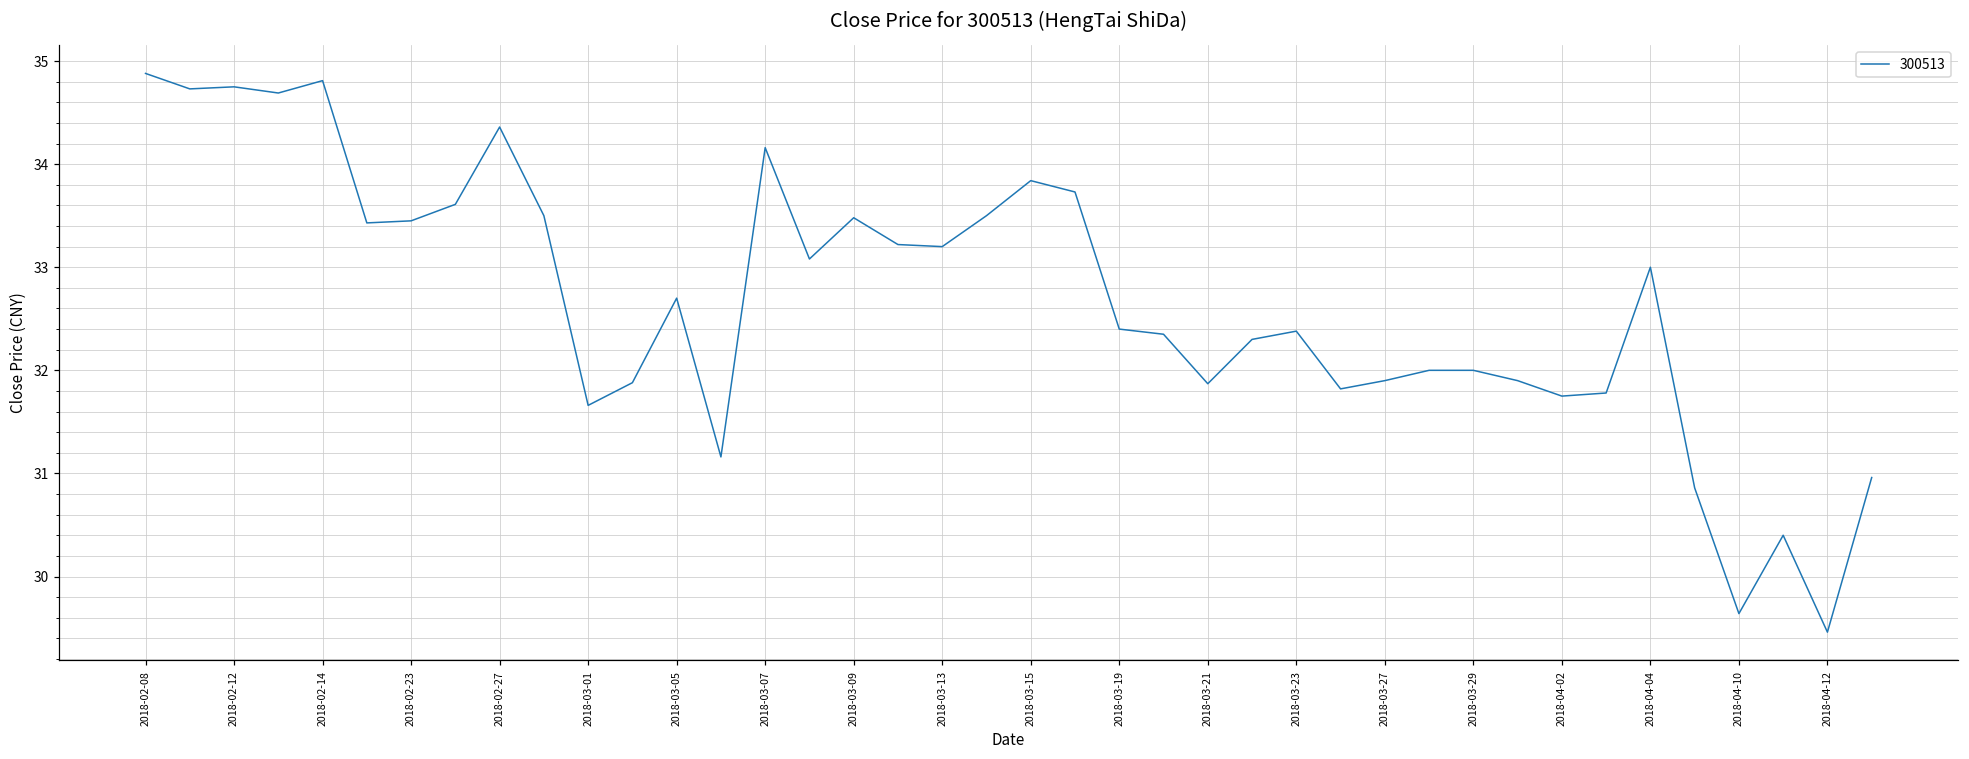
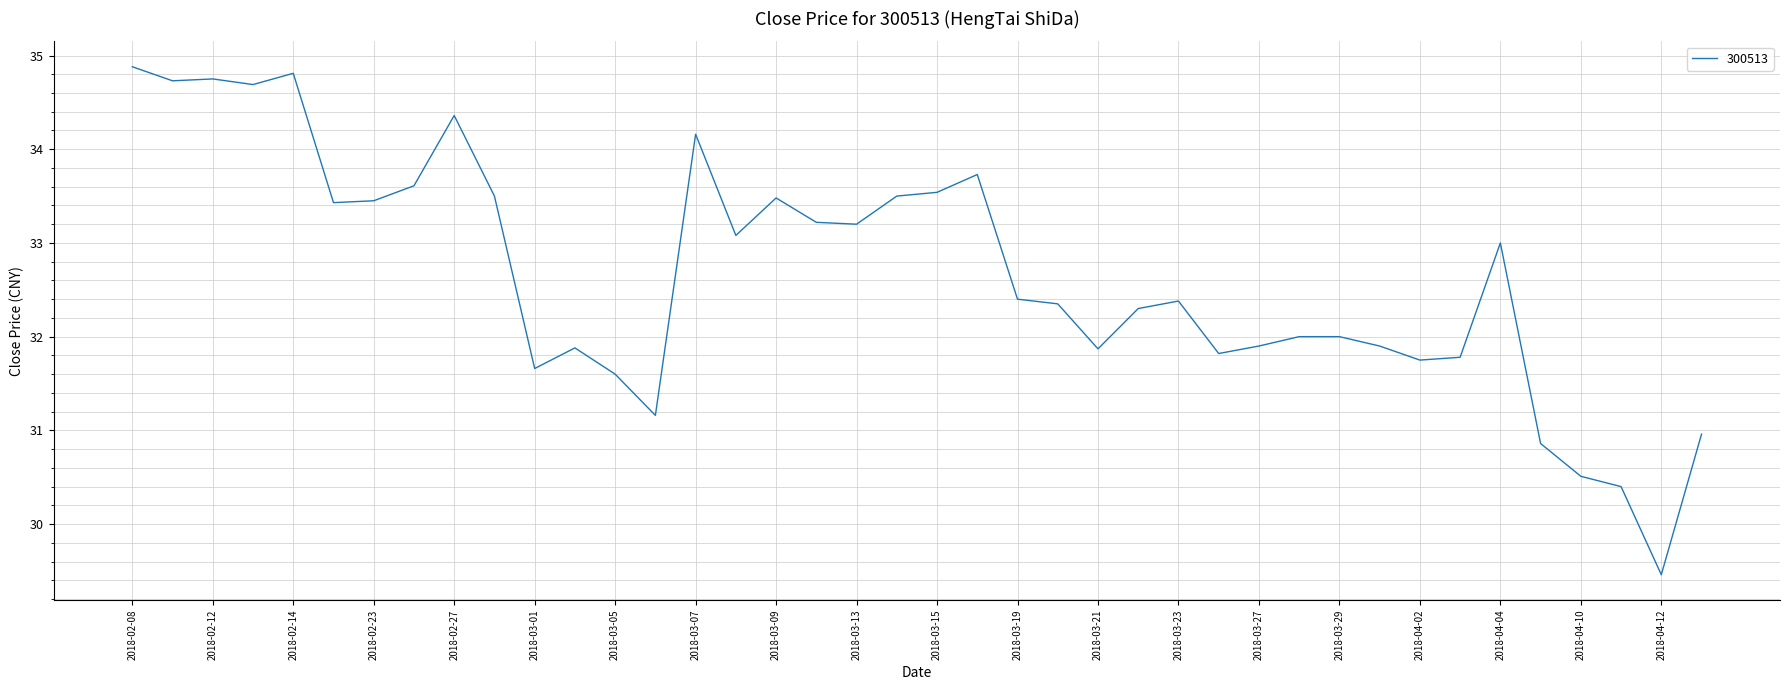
2018-03-05: 32.7 -> 31.6
2018-03-15: 33.8 -> 33.5
2018-04-10: 29.6 -> 30.5
